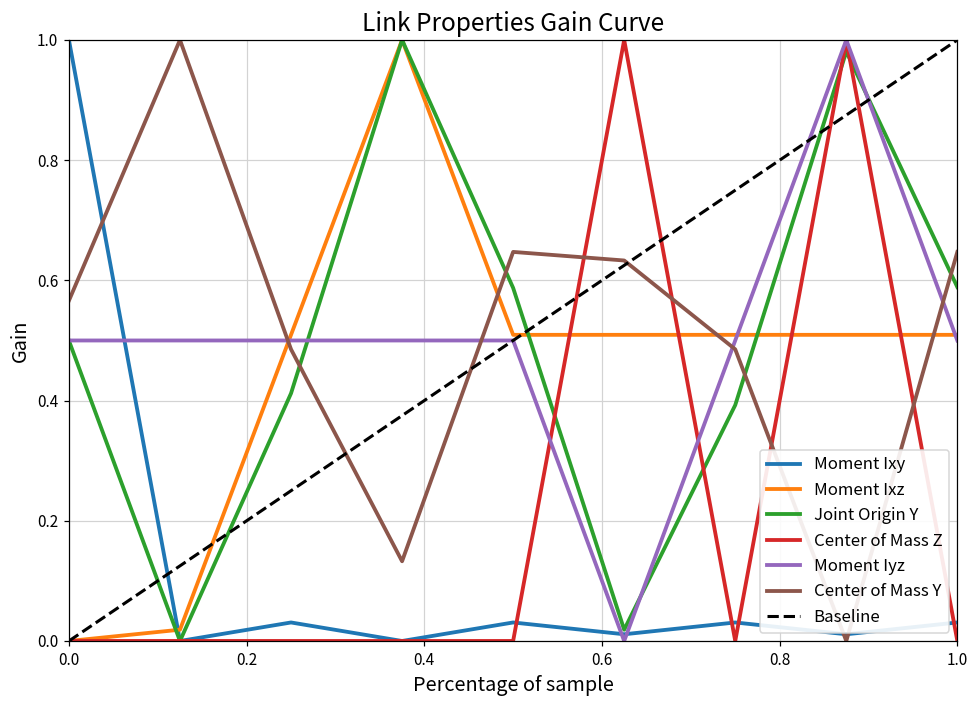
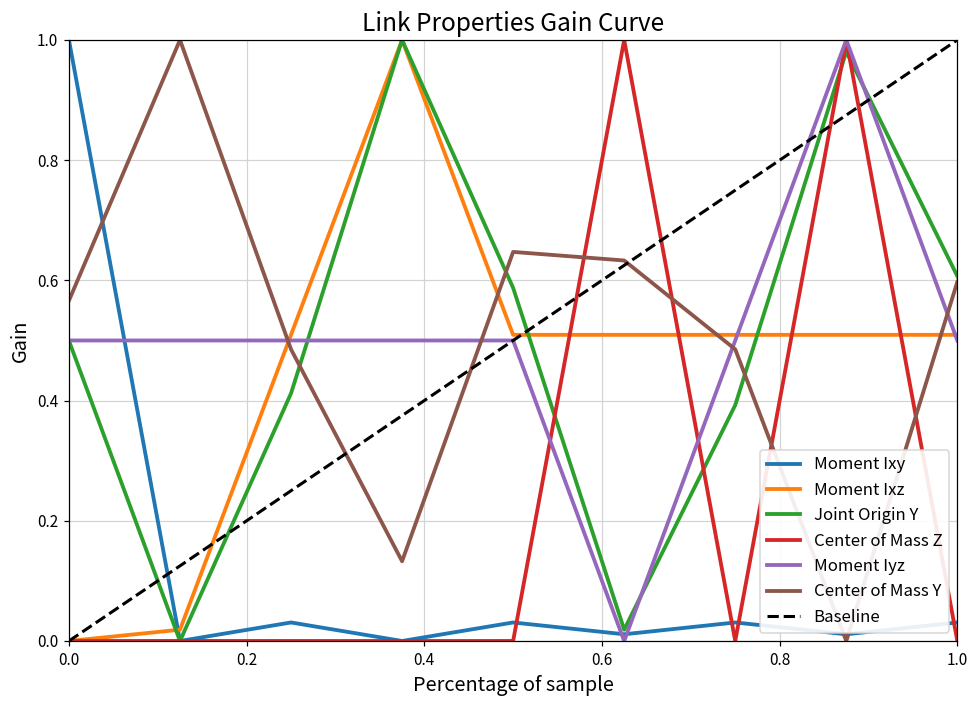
Joint Origin Y, 1.0: 0.59 -> 0.61
Center of Mass Y, 1.0: 0.65 -> 0.60
